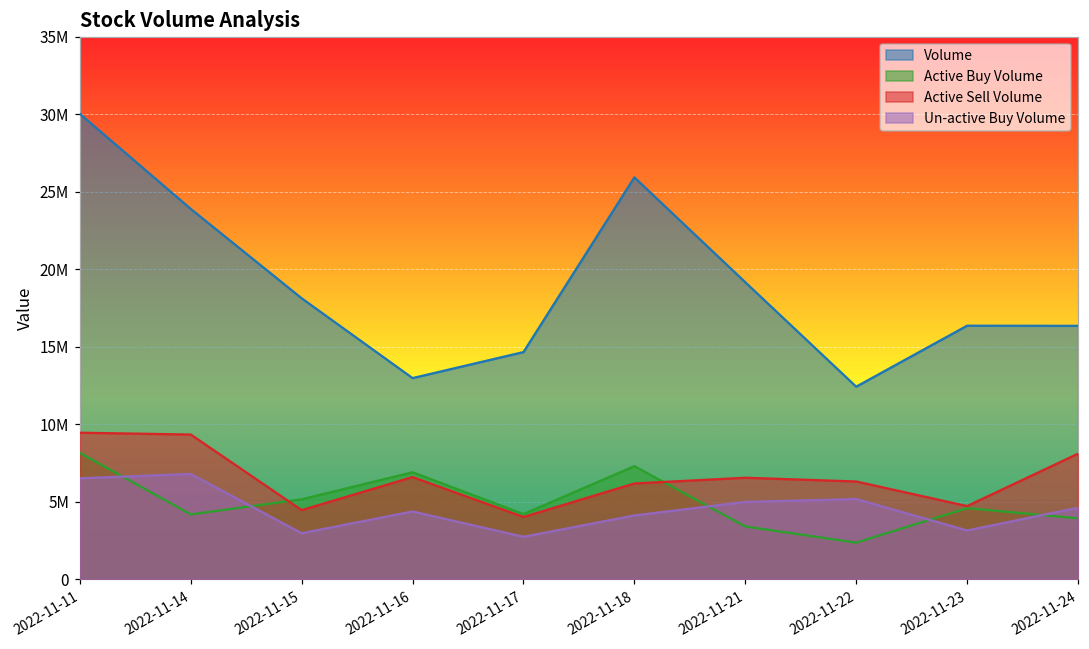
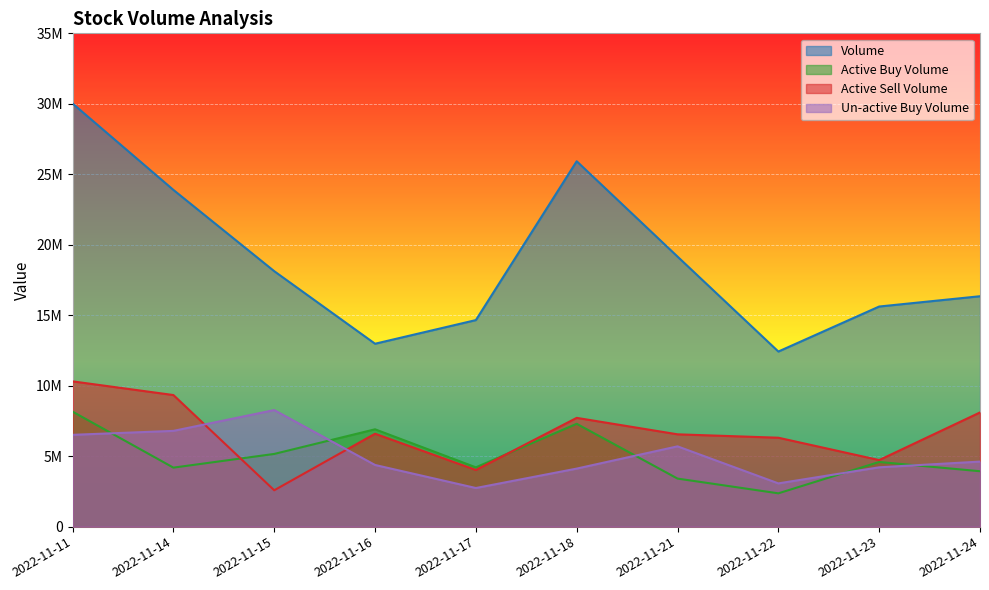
Active Sell Volume, 2022-11-11: 9500000 -> 10300000
Active Sell Volume, 2022-11-15: 4500000 -> 2600000
Un-active Buy Volume, 2022-11-15: 3000000 -> 8300000
Active Sell Volume, 2022-11-18: 6200000 -> 7700000
Un-active Buy Volume, 2022-11-21: 5000000 -> 5700000
Un-active Buy Volume, 2022-11-22: 5200000 -> 3100000
Volume, 2022-11-23: 16400000 -> 15600000
Un-active Buy Volume, 2022-11-23: 3100000 -> 4200000
